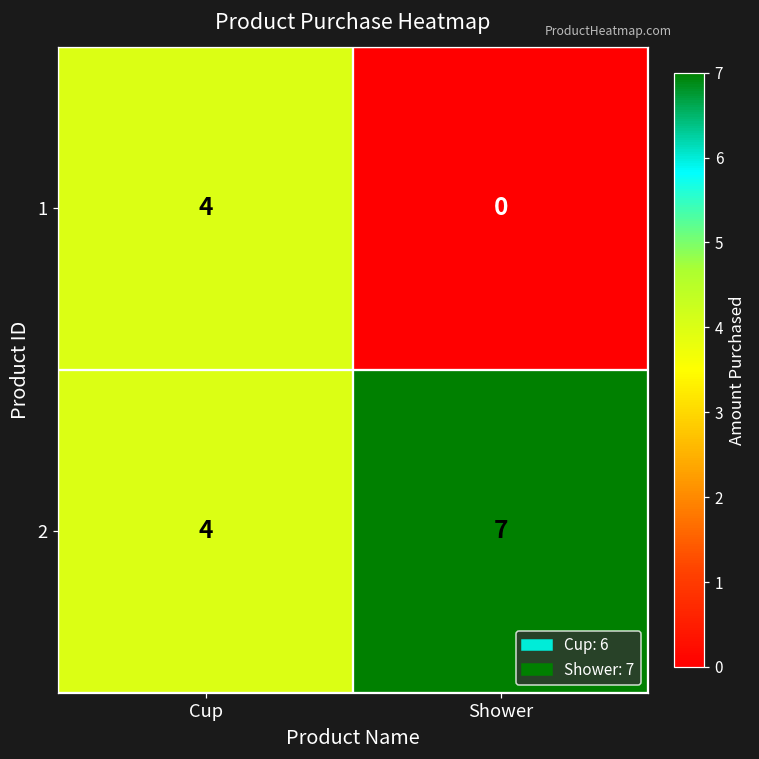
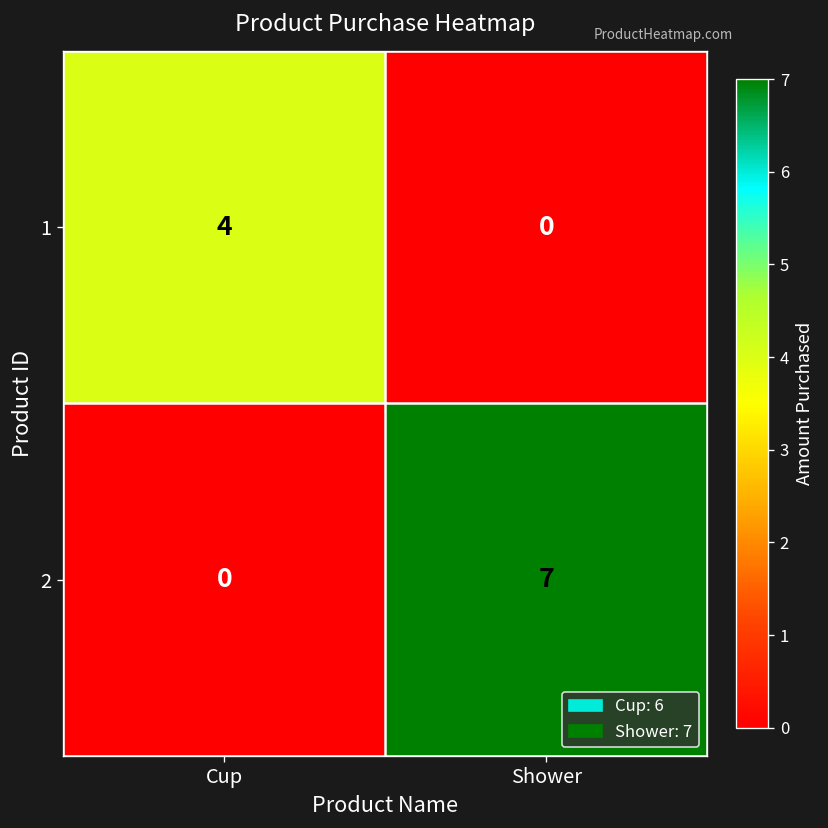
2, Cup: 4 -> 0
